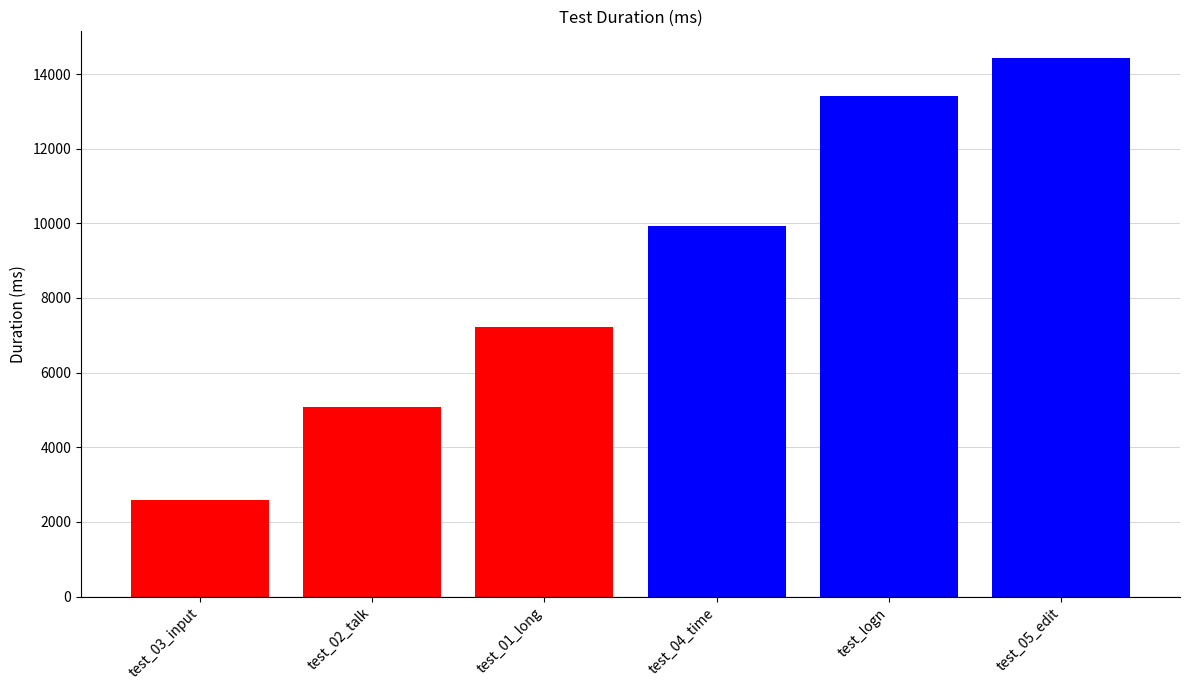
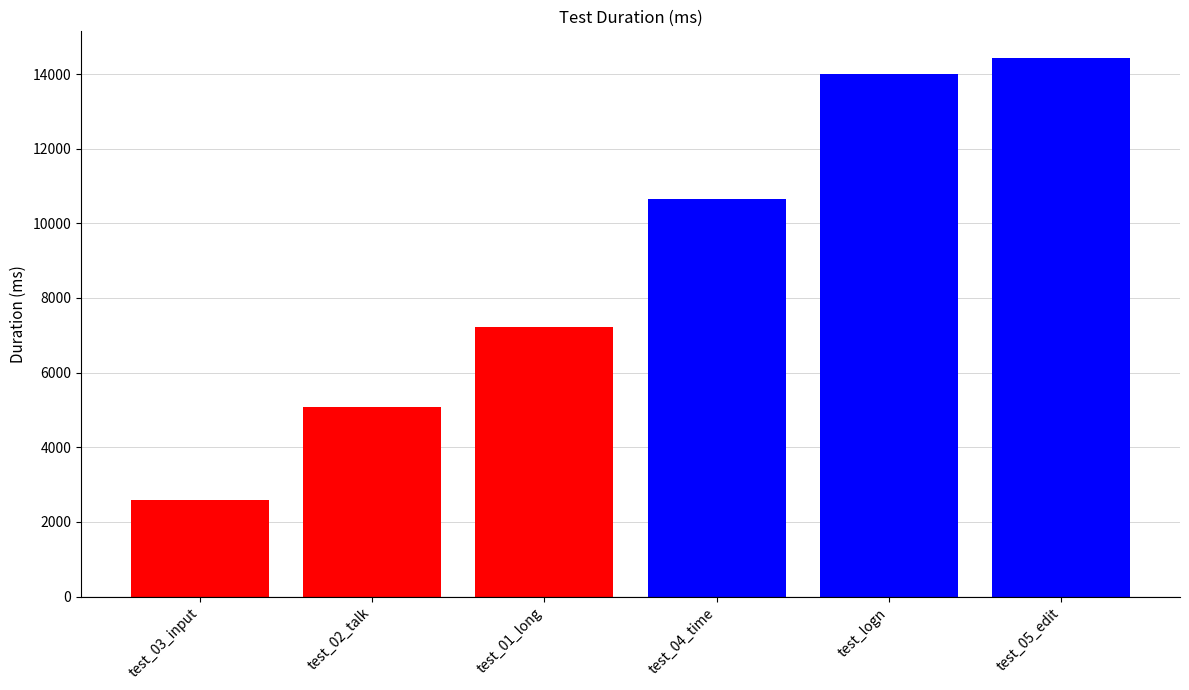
test_04_time: 9900 -> 10600
test_logn: 13400 -> 14000
